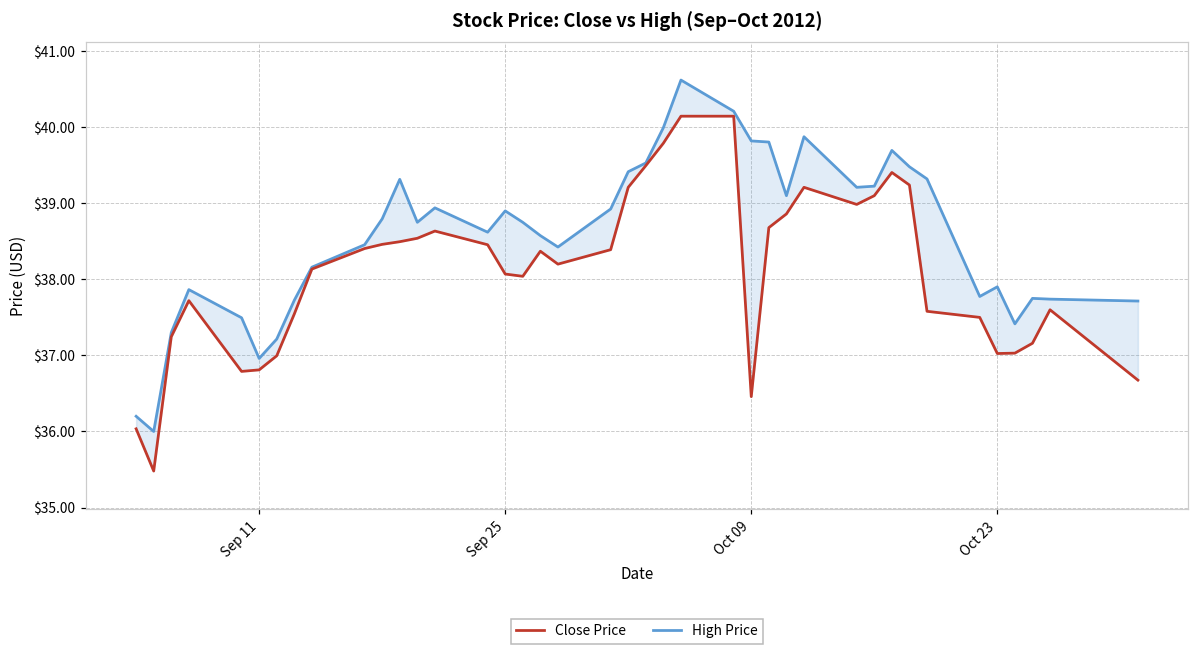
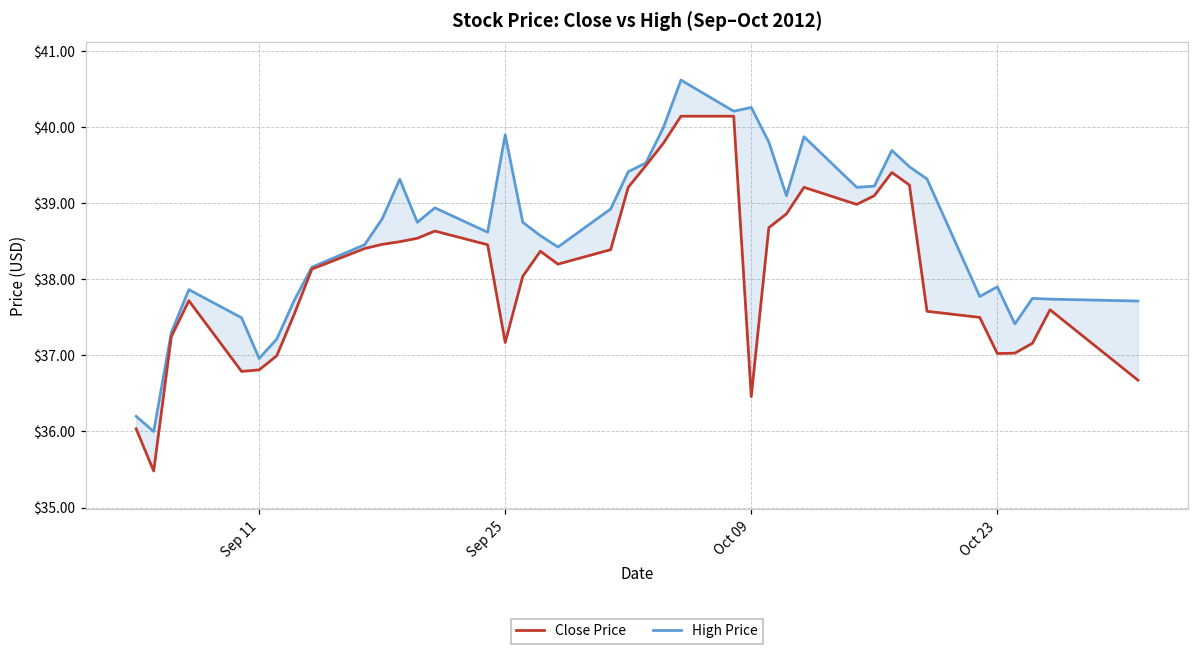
Close Price, Sep 25: $38.1 -> $37.2
High Price, Sep 25: $38.9 -> $39.9
High Price, Oct 09: $39.8 -> $40.3
